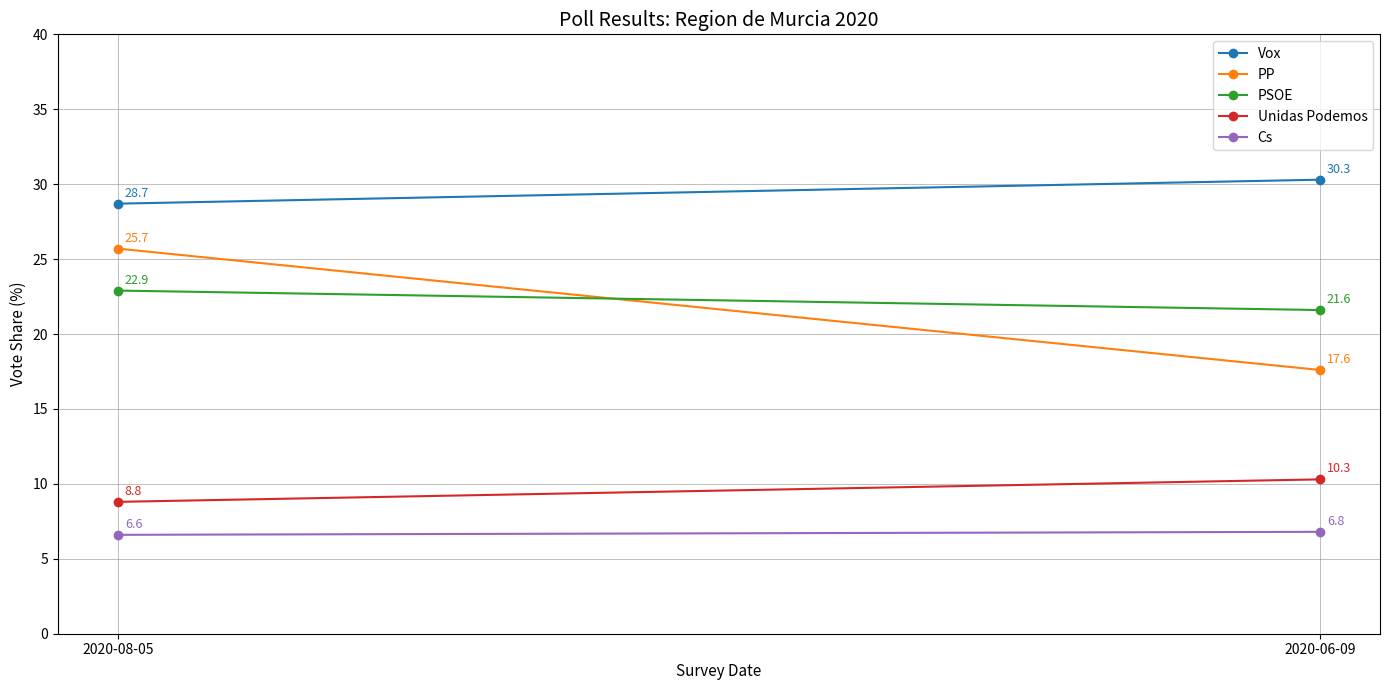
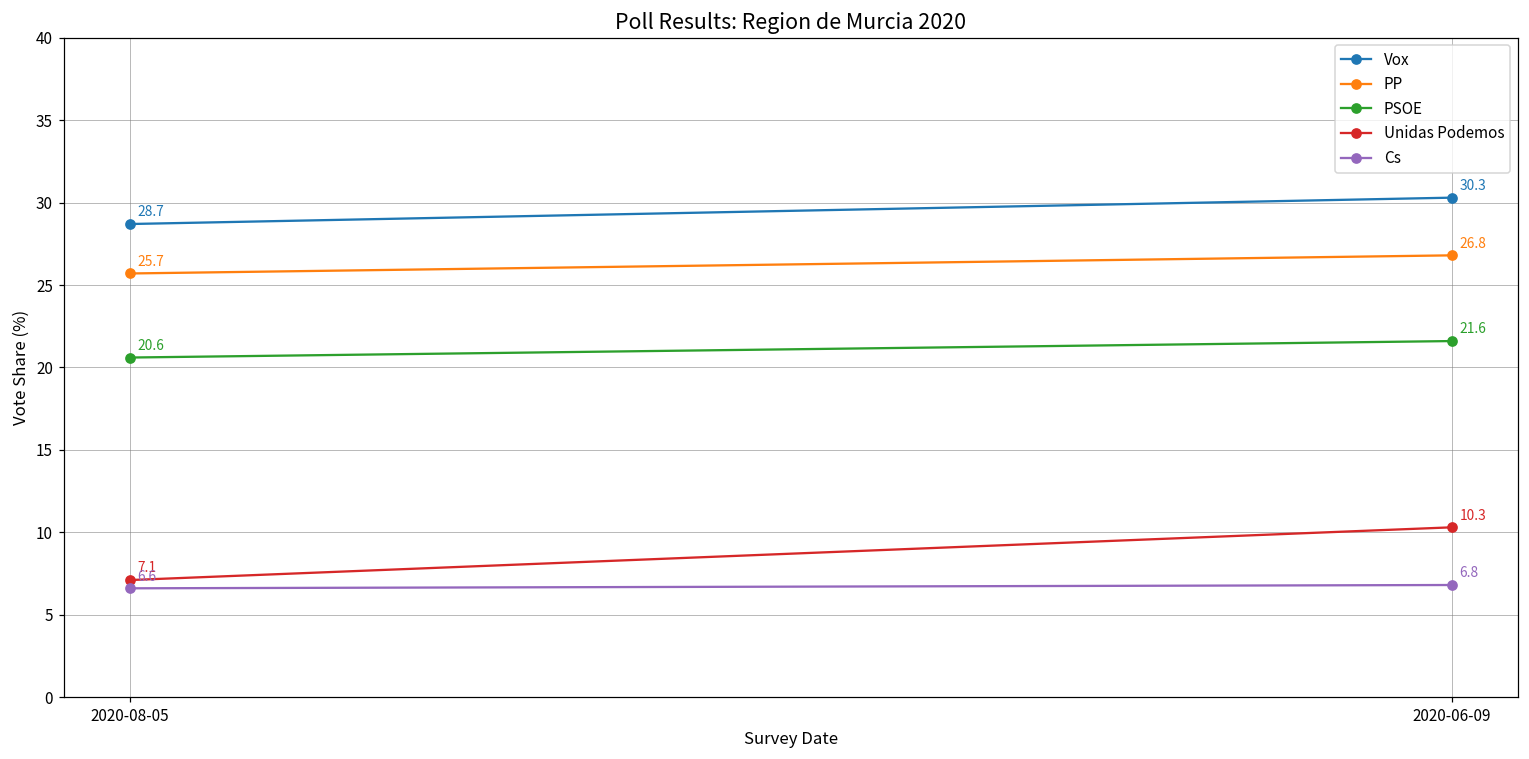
PSOE, 2020-08-05: 22.9 -> 20.6
Unidas Podemos, 2020-08-05: 8.8 -> 7.1
PP, 2020-06-09: 17.6 -> 26.8
